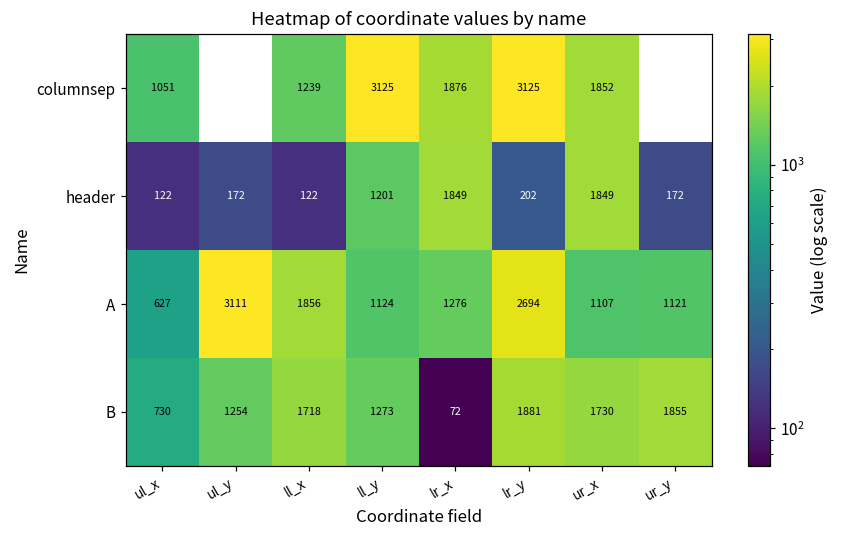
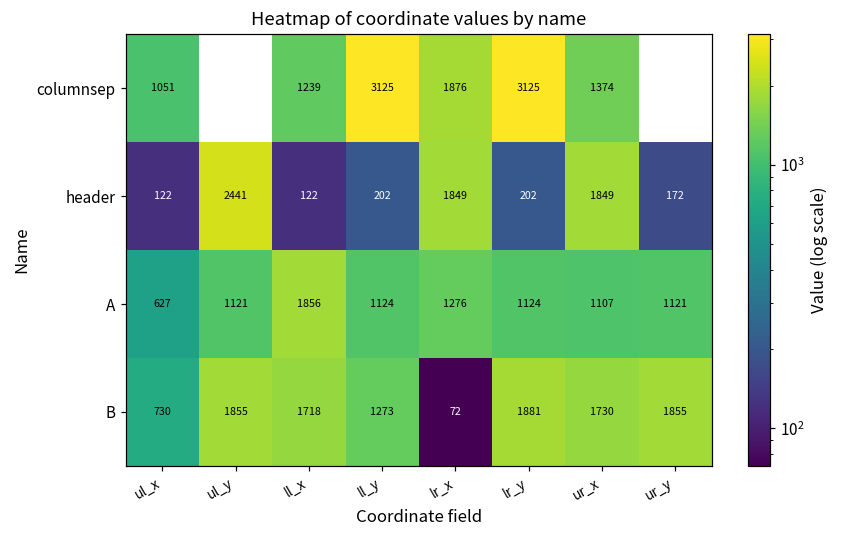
columnsep, ur_x: 1852 -> 1374
header, ul_y: 172 -> 2441
header, ll_y: 1201 -> 202
A, ul_y: 3111 -> 1121
A, lr_y: 2694 -> 1124
B, ul_y: 1254 -> 1855
